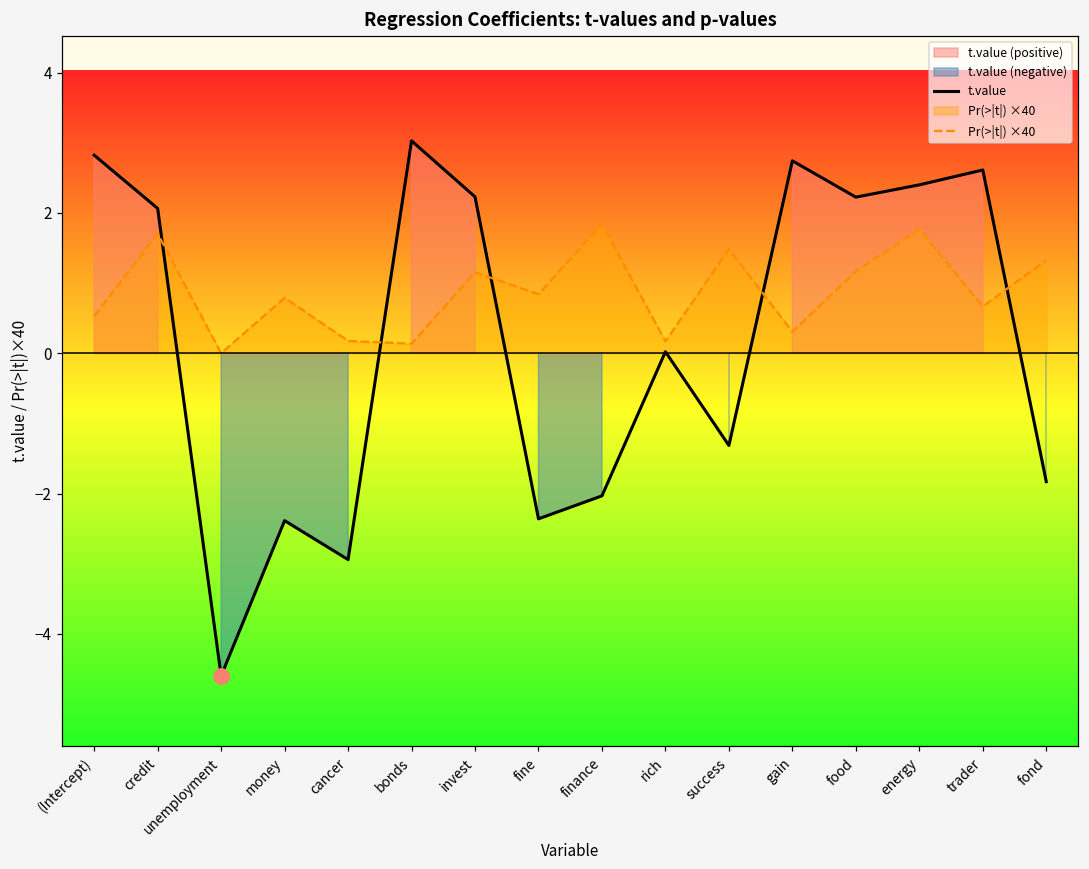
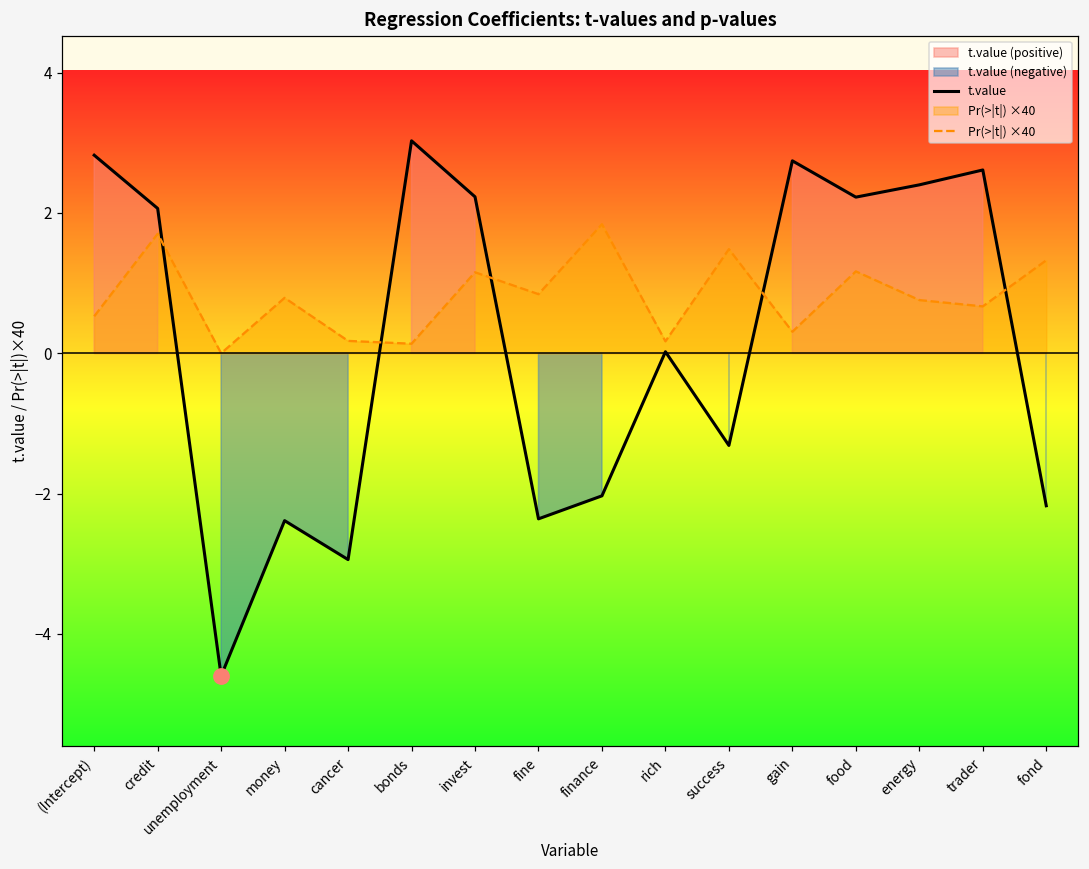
Pr(>|t|) ×40, energy: 1.8 -> 0.8
t.value, fond: -1.8 -> -2.2
